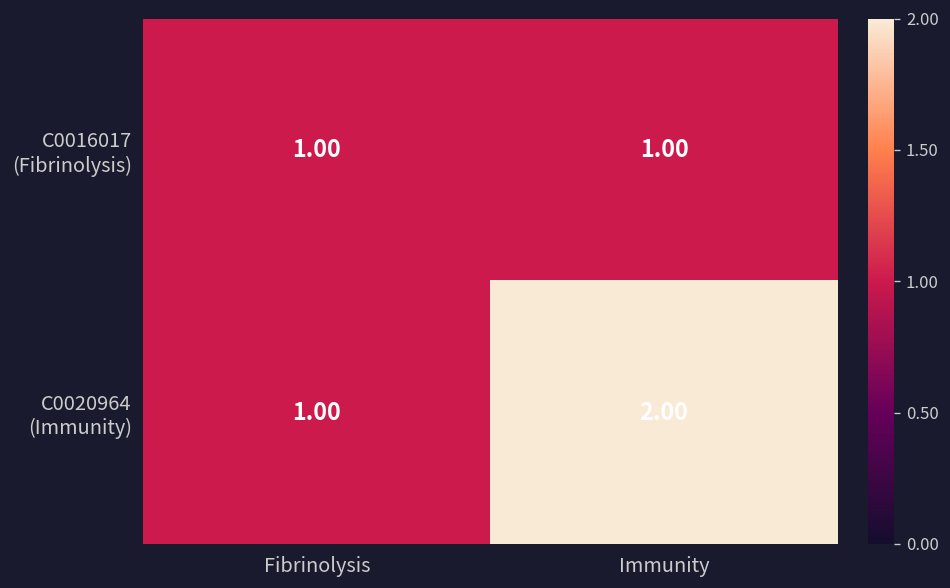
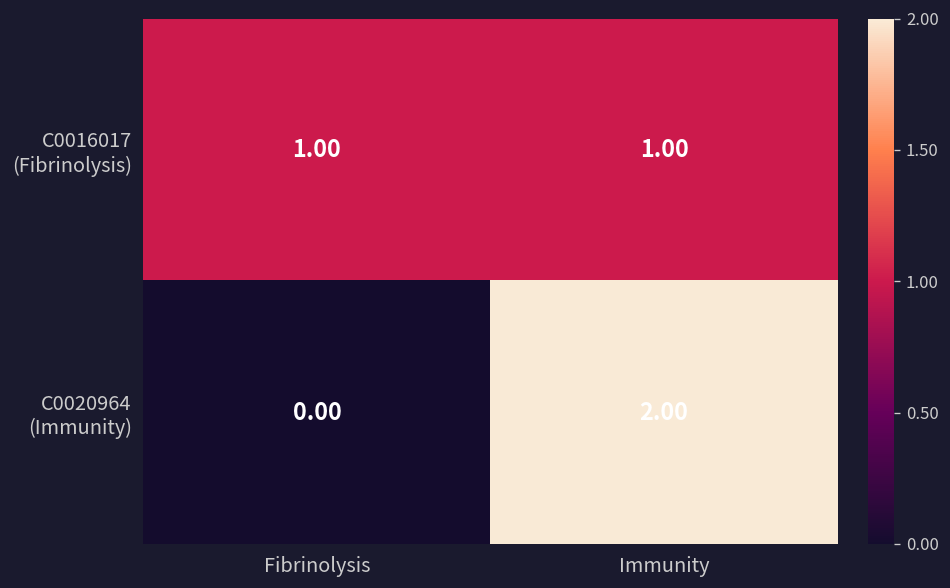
C0020964 (Immunity), Fibrinolysis: 1.00 -> 0.00
